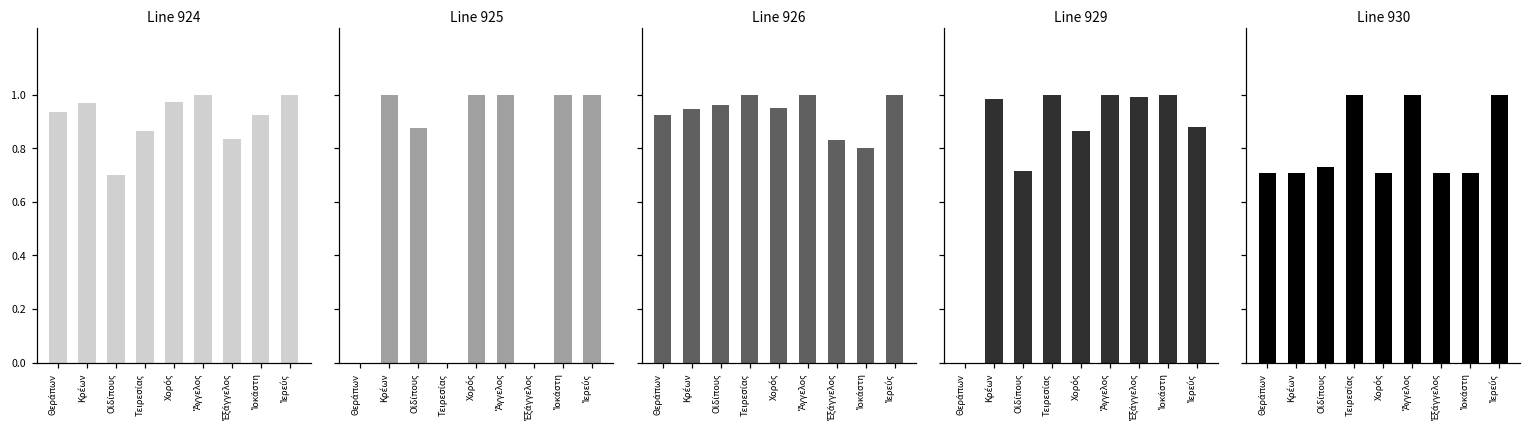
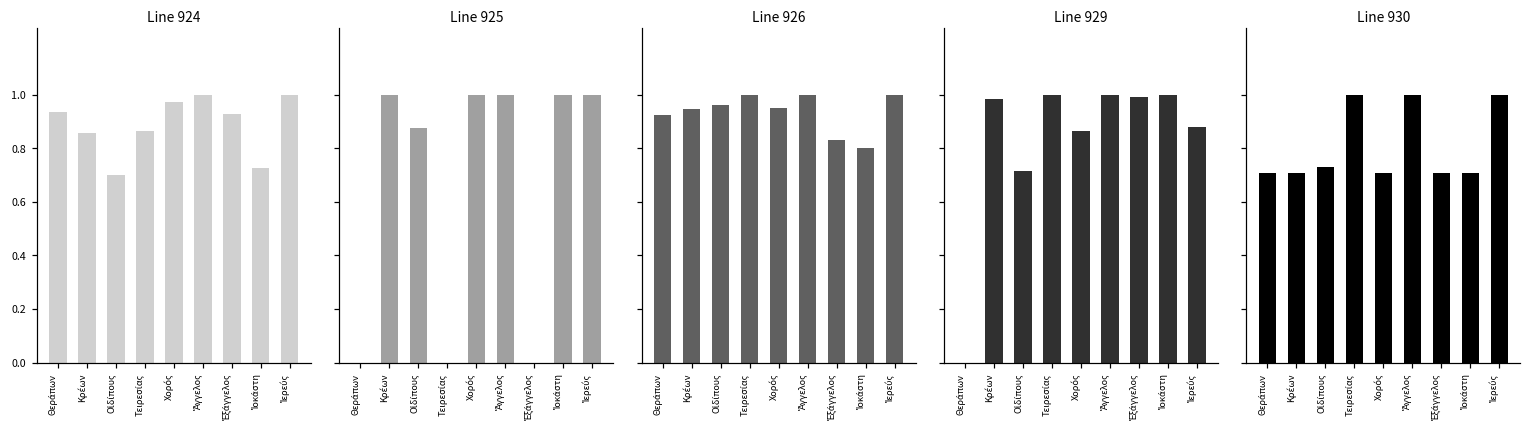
Line 924, Κρέων: 0.97 -> 0.86
Line 924, Ἐξάγγελος: 0.84 -> 0.93
Line 924, Ἰοκάστη: 0.92 -> 0.72
